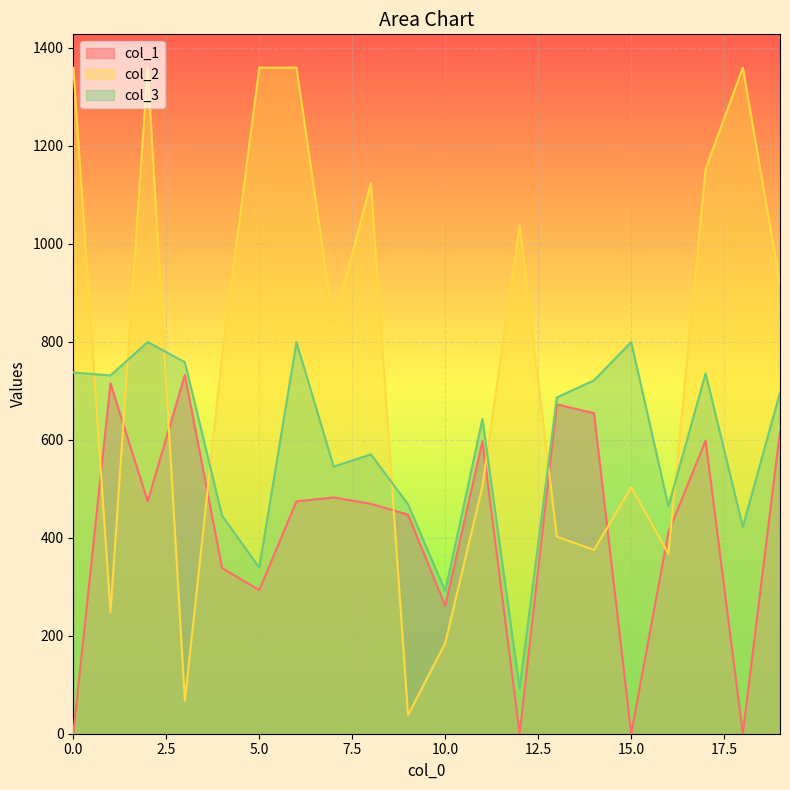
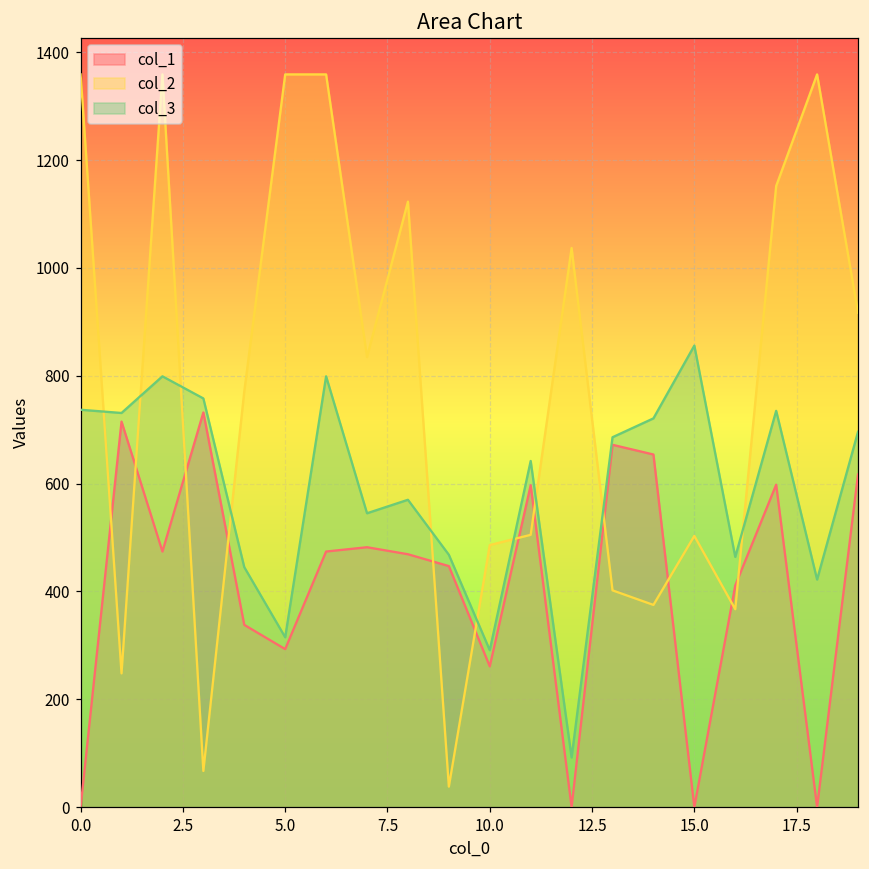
col_3, 5.0: 340 -> 320
col_2, 10.0: 190 -> 490
col_3, 15.0: 800 -> 860
